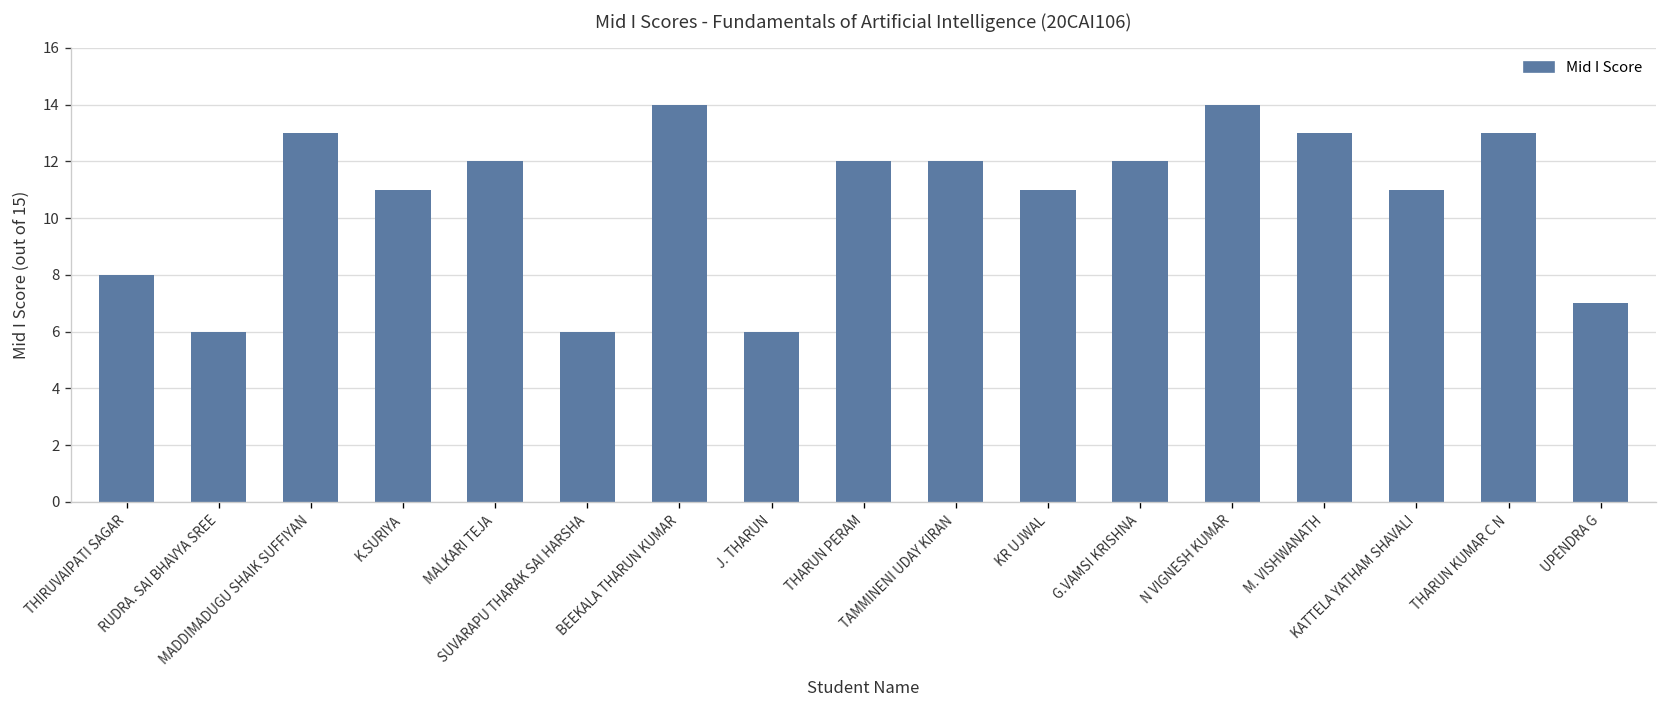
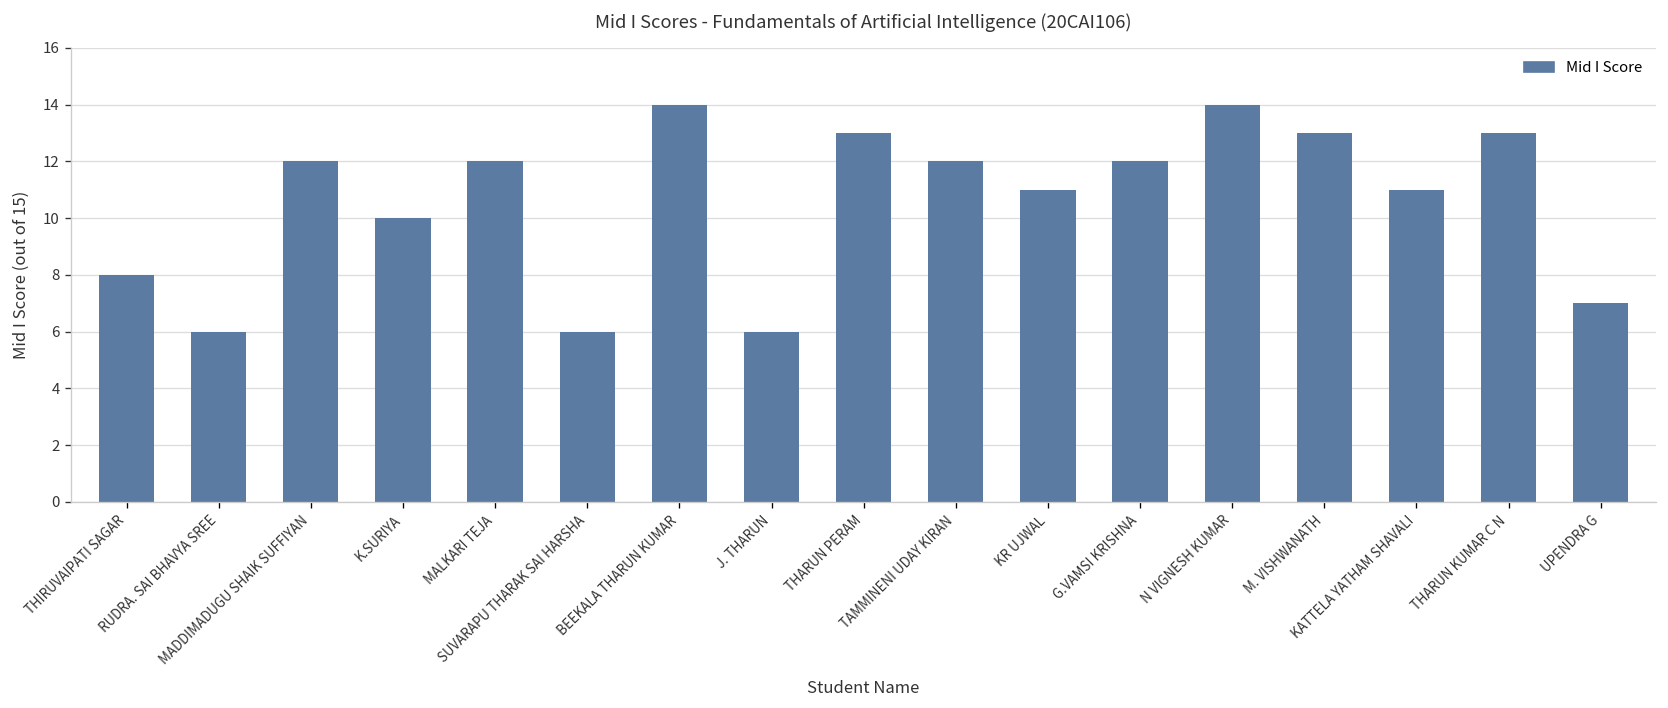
MADDIMADUGU SHAIK SUFFIYAN: 13 -> 12
K.SURIYA: 11 -> 10
THARUN PERAM: 12 -> 13
